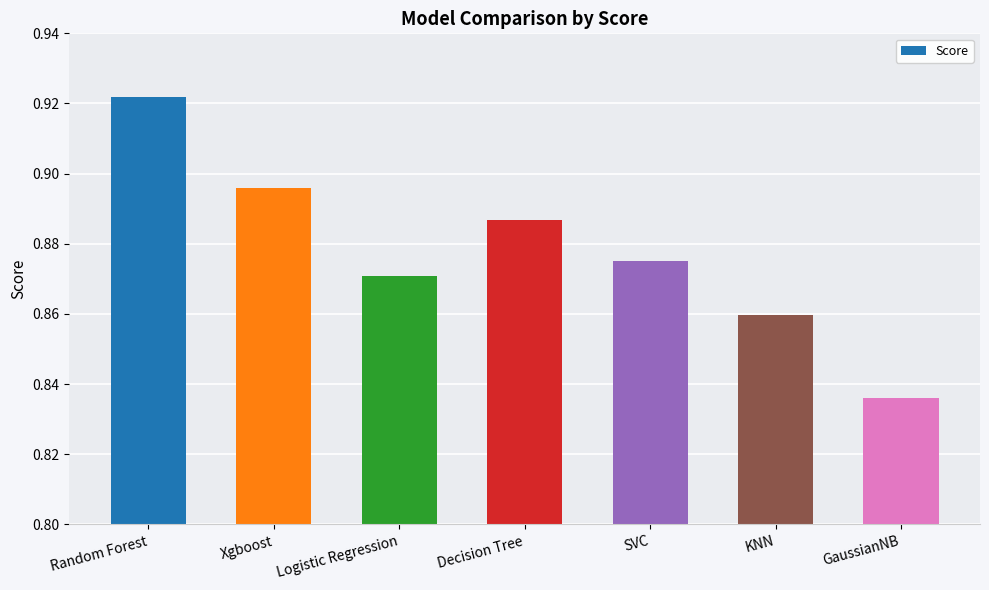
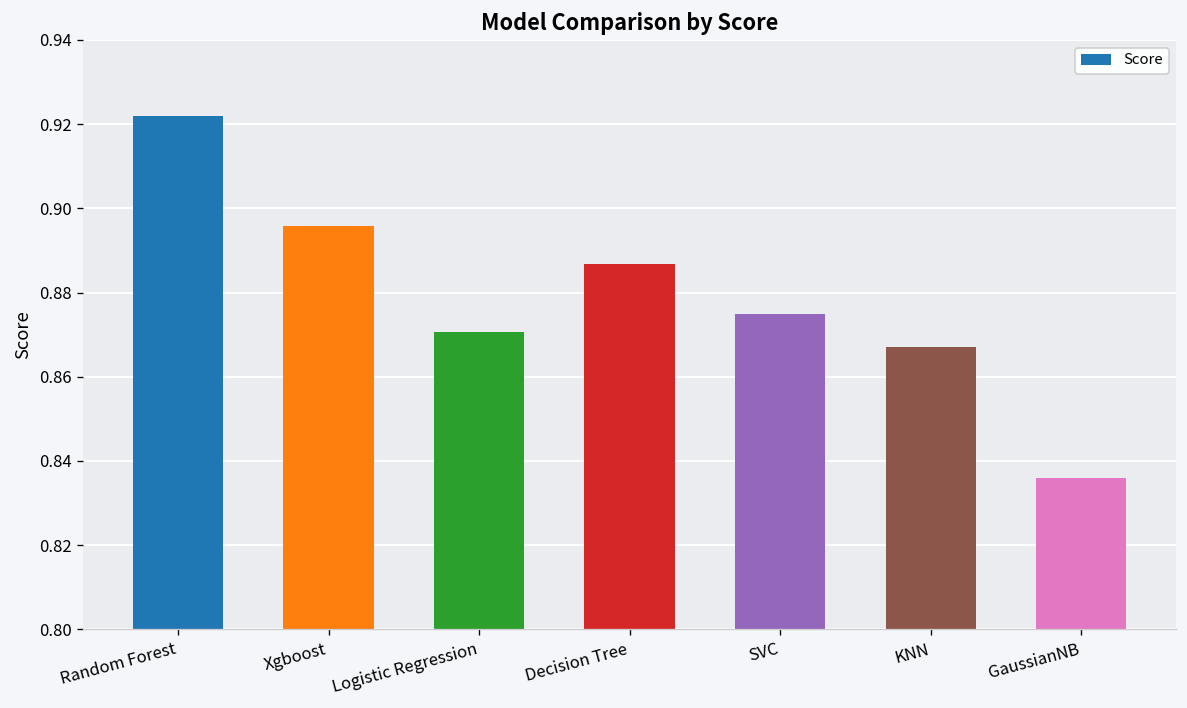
KNN: 0.860 -> 0.867
